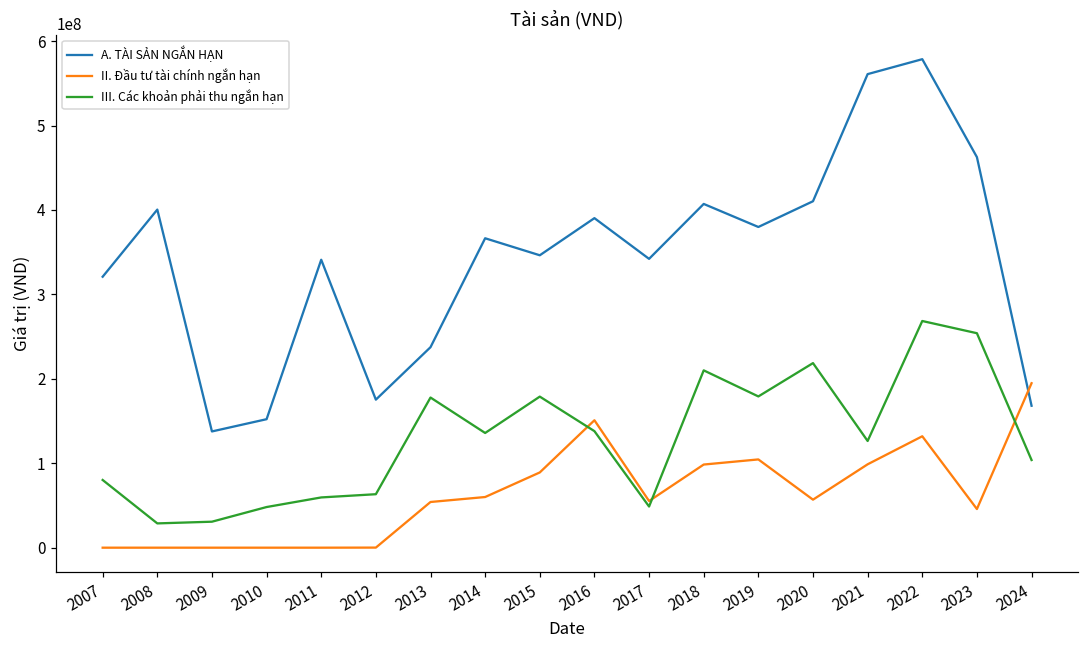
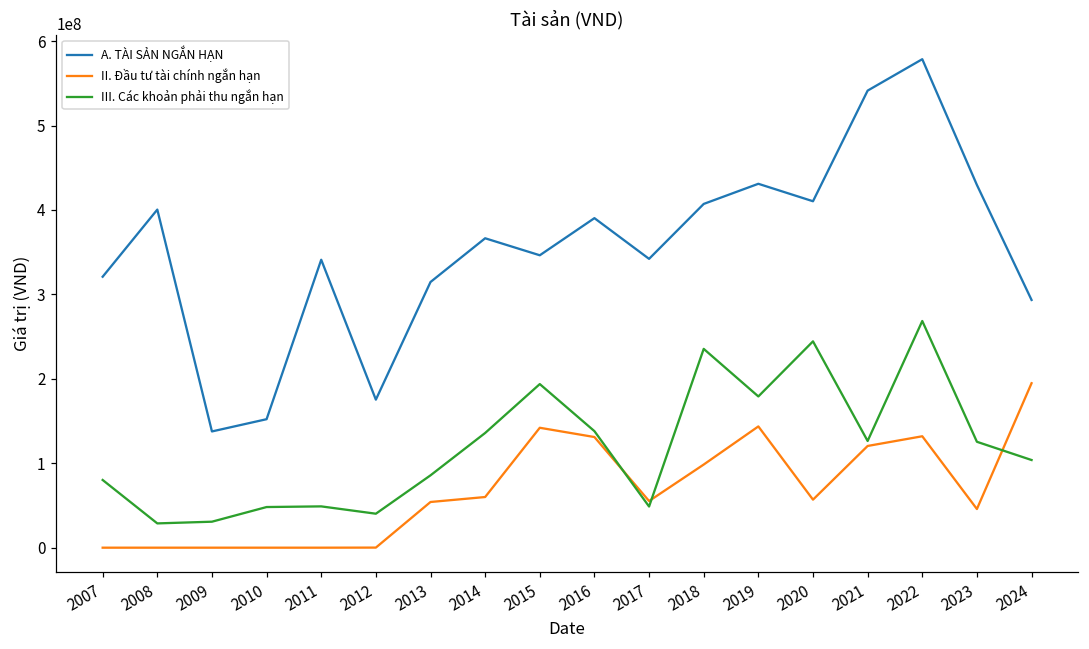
III. Các khoản phải thu ngắn hạn, 2011: 60000000 -> 50000000
III. Các khoản phải thu ngắn hạn, 2012: 60000000 -> 40000000
A. TÀI SẢN NGẮN HẠN, 2013: 240000000 -> 310000000
III. Các khoản phải thu ngắn hạn, 2013: 180000000 -> 90000000
II. Đầu tư tài chính ngắn hạn, 2015: 90000000 -> 140000000
III. Các khoản phải thu ngắn hạn, 2015: 180000000 -> 190000000
II. Đầu tư tài chính ngắn hạn, 2016: 150000000 -> 130000000
III. Các khoản phải thu ngắn hạn, 2018: 210000000 -> 240000000
A. TÀI SẢN NGẮN HẠN, 2019: 380000000 -> 430000000
II. Đầu tư tài chính ngắn hạn, 2019: 100000000 -> 140000000
III. Các khoản phải thu ngắn hạn, 2020: 220000000 -> 240000000
A. TÀI SẢN NGẮN HẠN, 2021: 560000000 -> 540000000
II. Đầu tư tài chính ngắn hạn, 2021: 100000000 -> 120000000
A. TÀI SẢN NGẮN HẠN, 2023: 460000000 -> 430000000
III. Các khoản phải thu ngắn hạn, 2023: 250000000 -> 130000000
A. TÀI SẢN NGẮN HẠN, 2024: 170000000 -> 290000000
